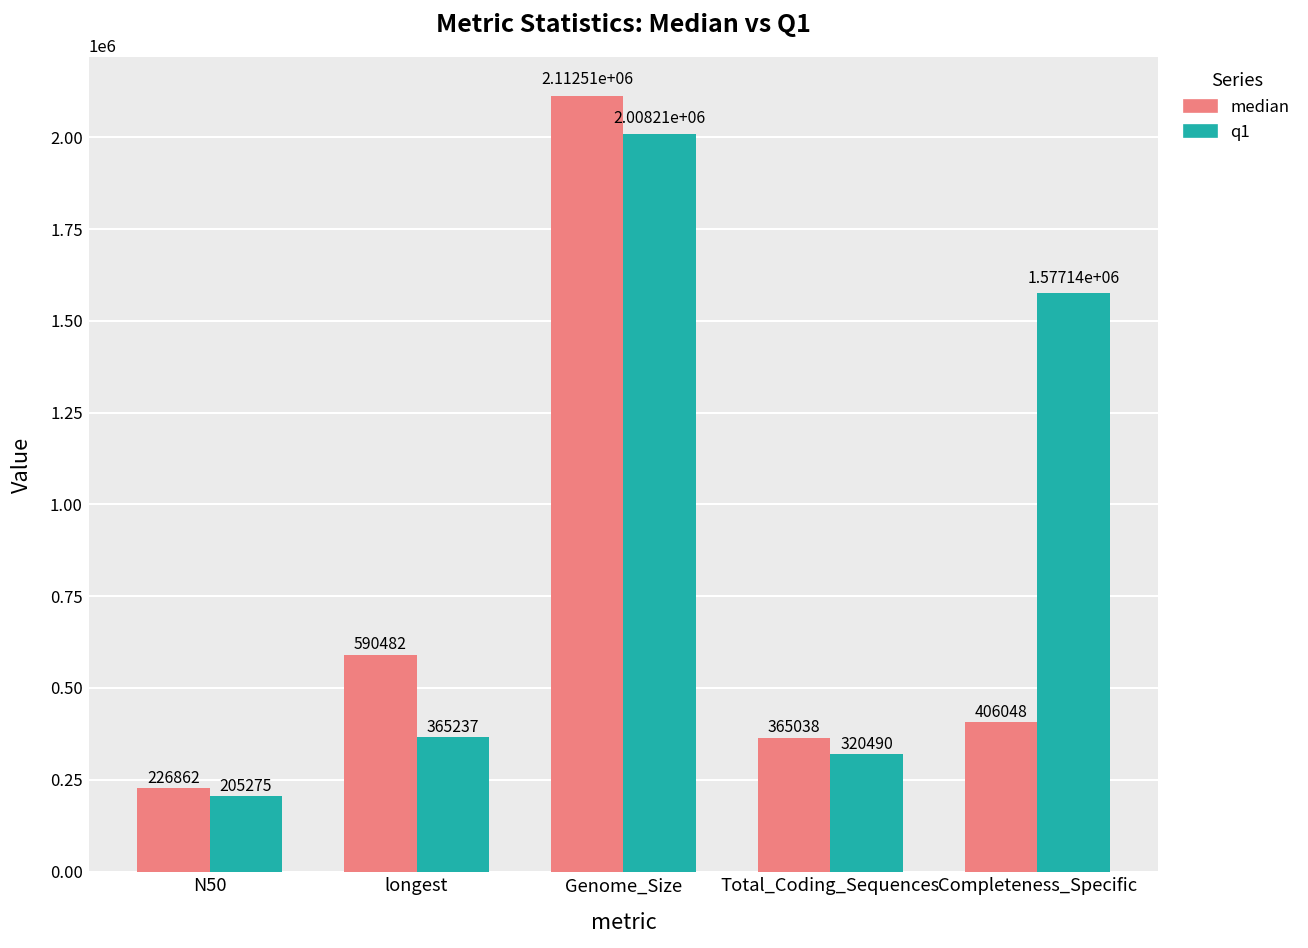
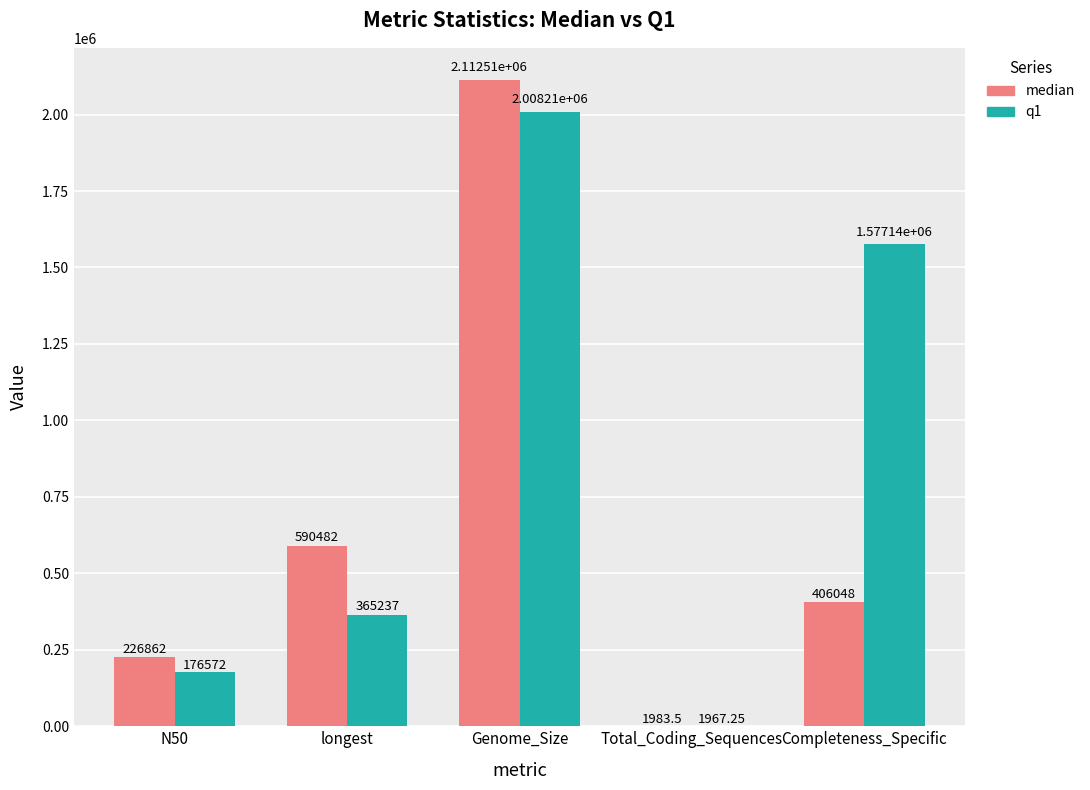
q1, N50: 205275 -> 176572
median, Total_Coding_Sequences: 365038 -> 1983.5
q1, Total_Coding_Sequences: 320490 -> 1967.25
